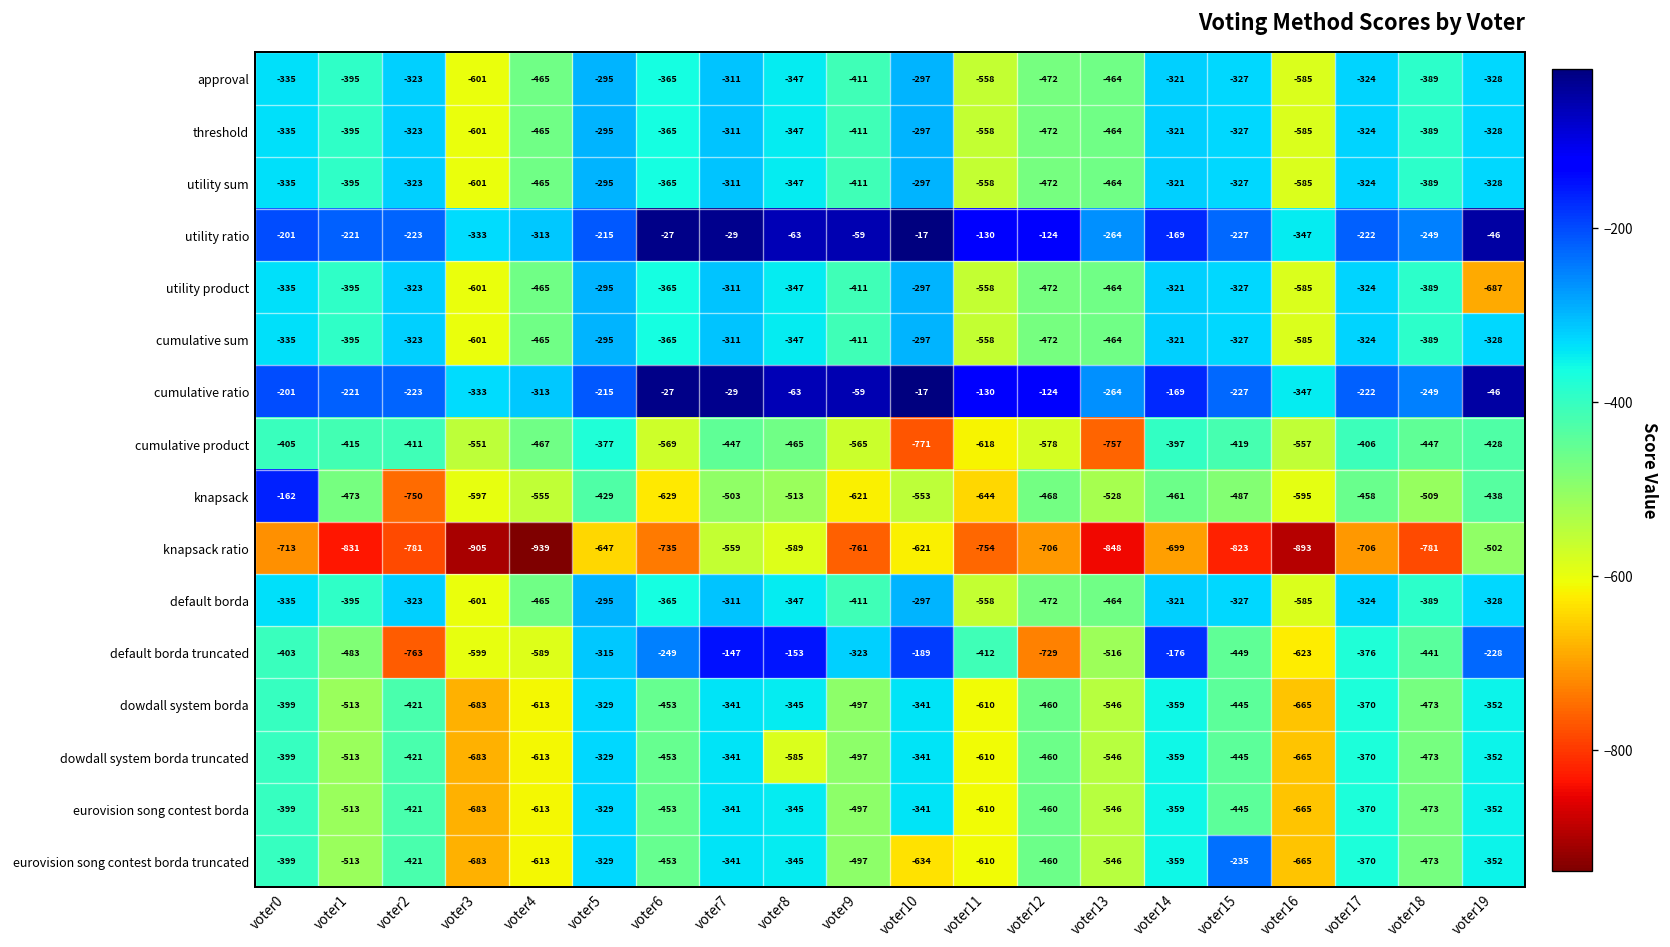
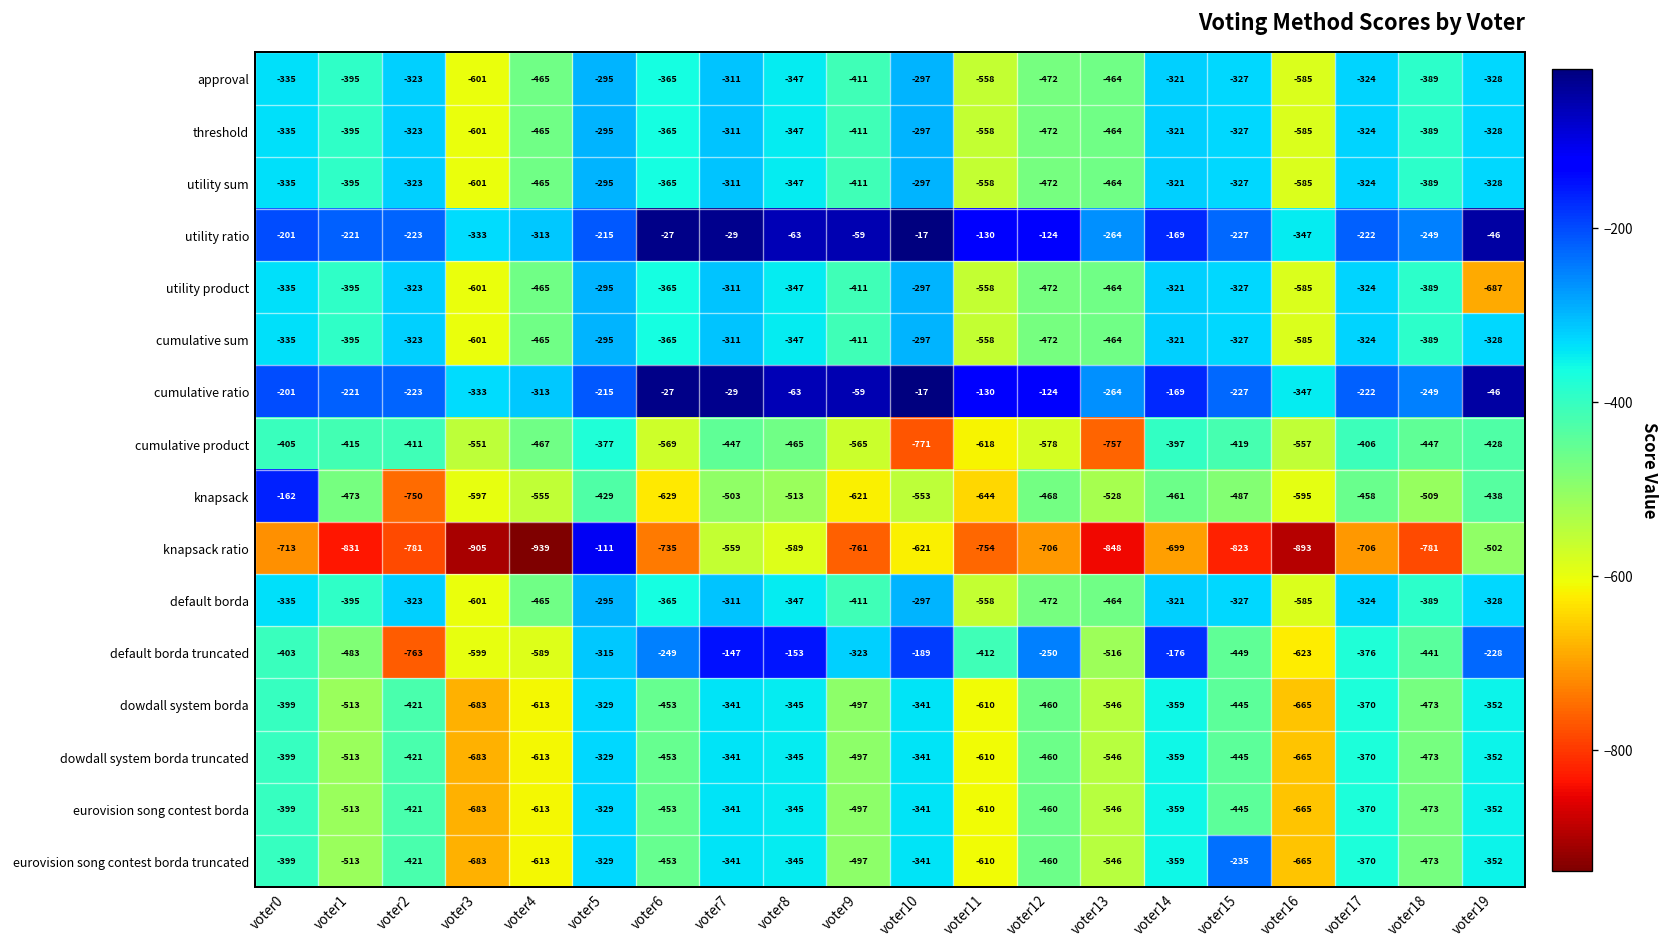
knapsack ratio, voter5: -647 -> -111
default borda truncated, voter12: -729 -> -250
dowdall system borda truncated, voter8: -585 -> -345
eurovision song contest borda truncated, voter10: -634 -> -341
